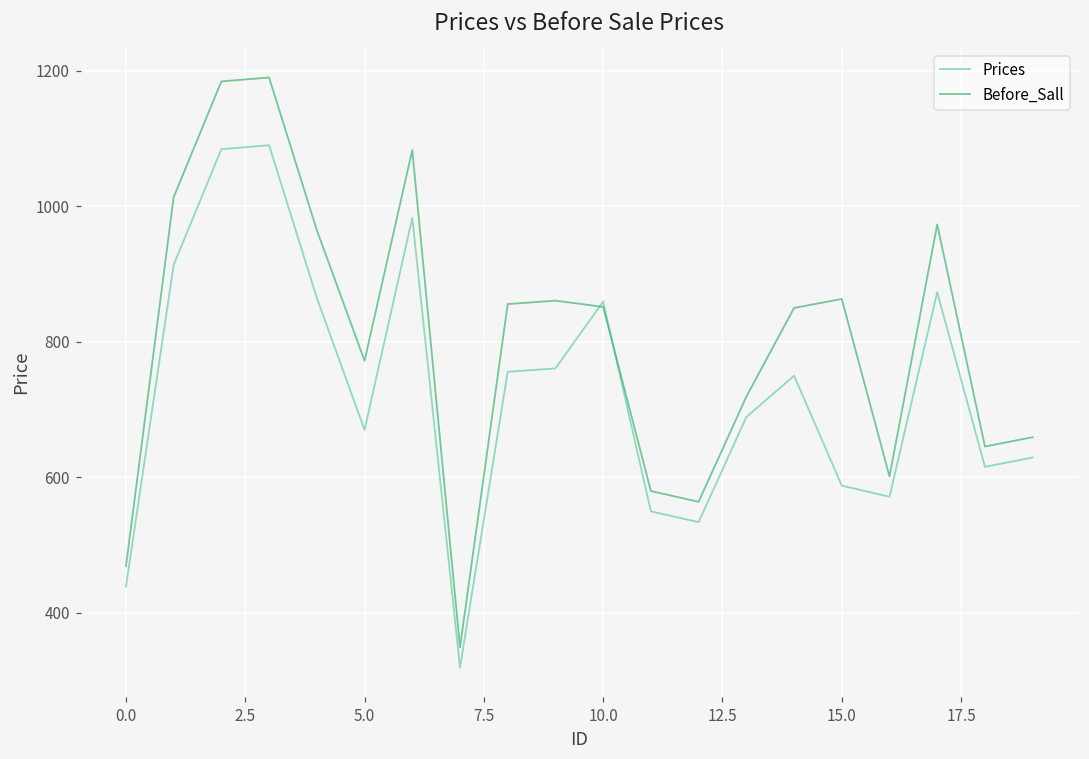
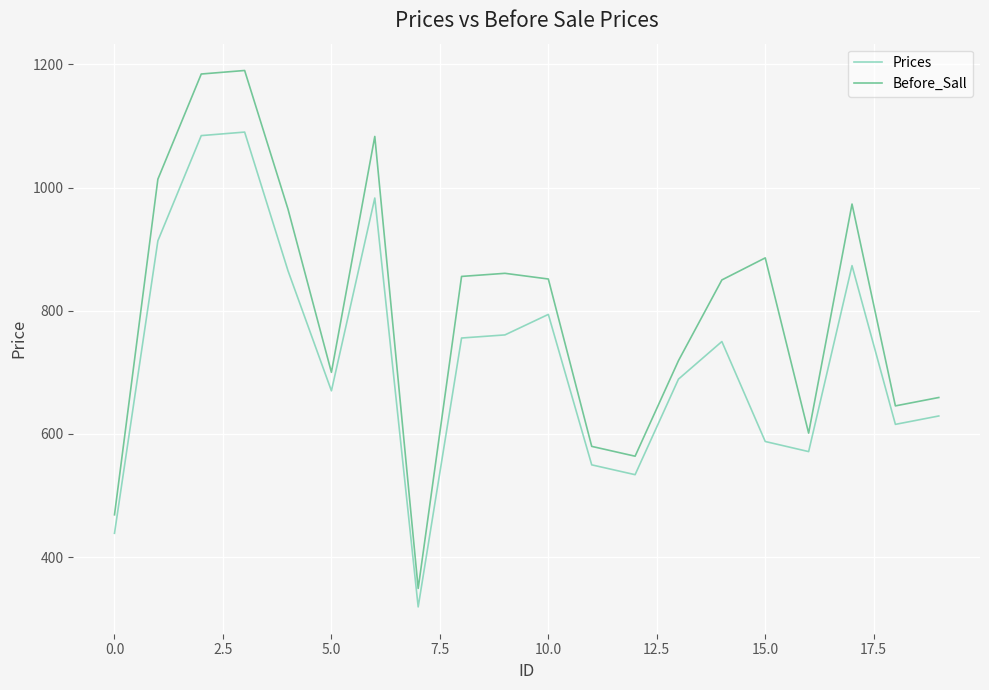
Before_Sall, 5.0: 770 -> 700
Prices, 10.0: 860 -> 790
Before_Sall, 15.0: 860 -> 890
